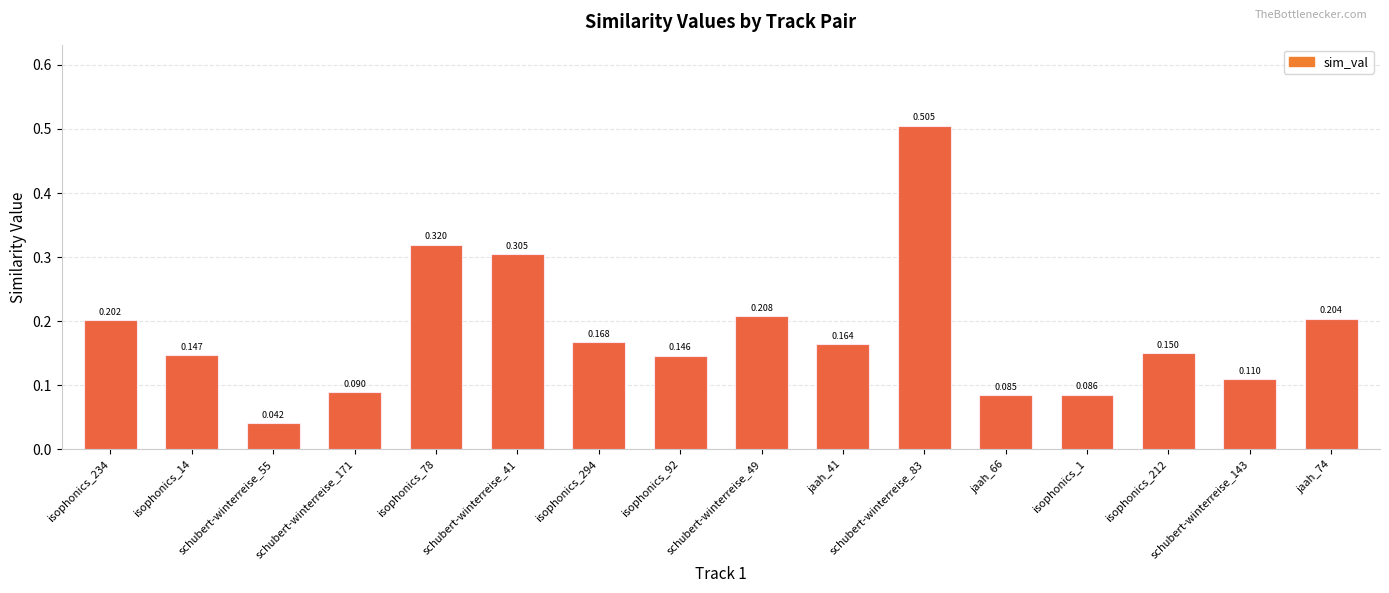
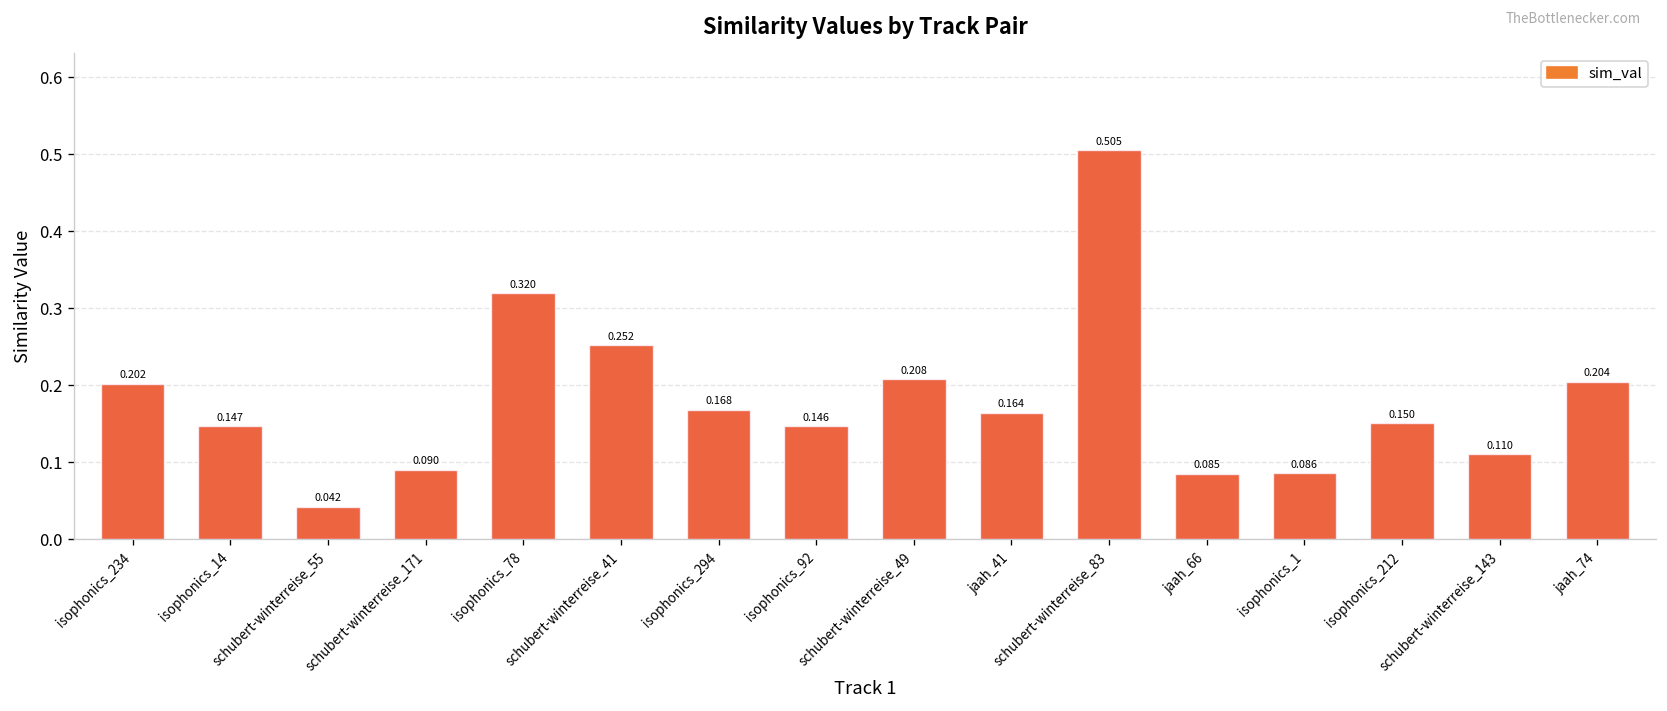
sim_val, schubert-winterreise_41: 0.305 -> 0.252
